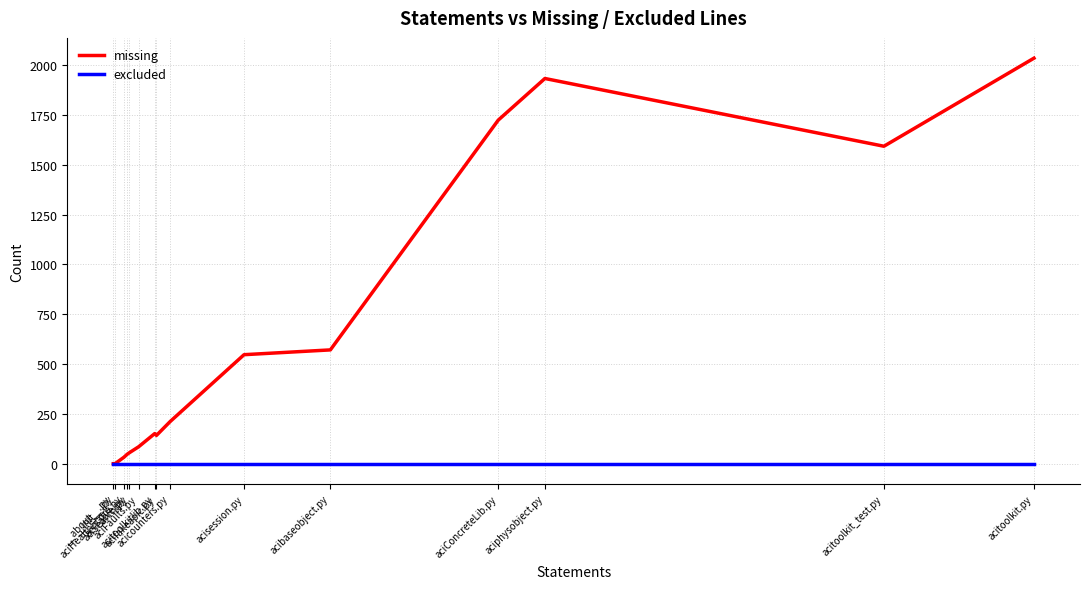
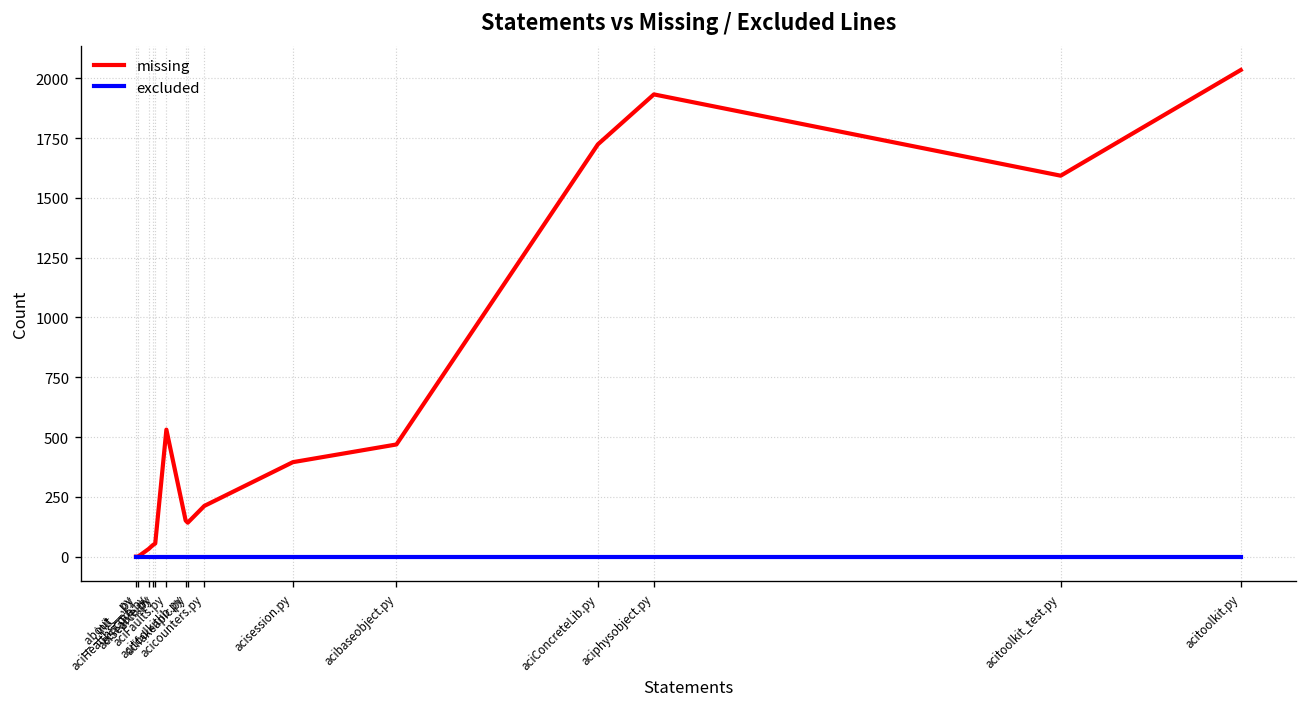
missing, aciFaults.py: 90 -> 530
missing, acisession.py: 550 -> 400
missing, acibaseobject.py: 570 -> 470
